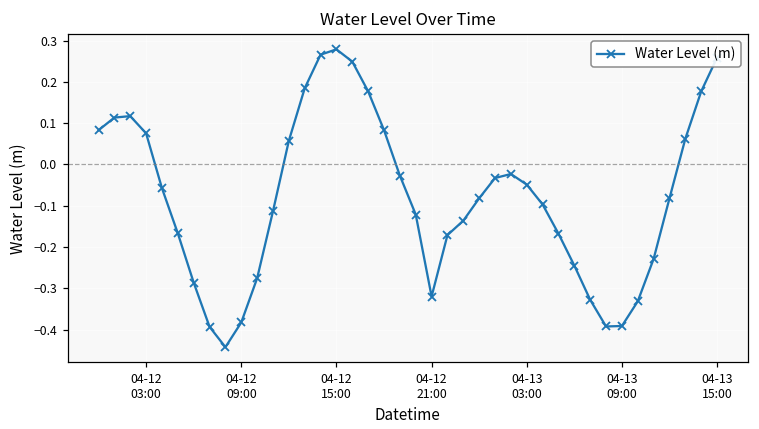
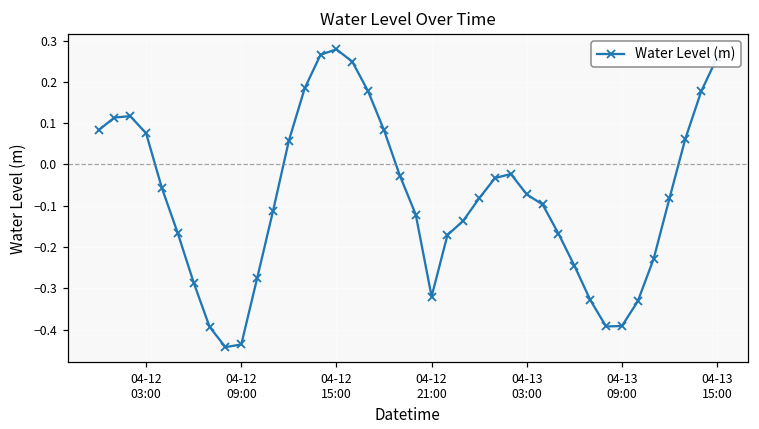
04-12 09:00: -0.38 -> -0.44
04-13 03:00: -0.05 -> -0.07
